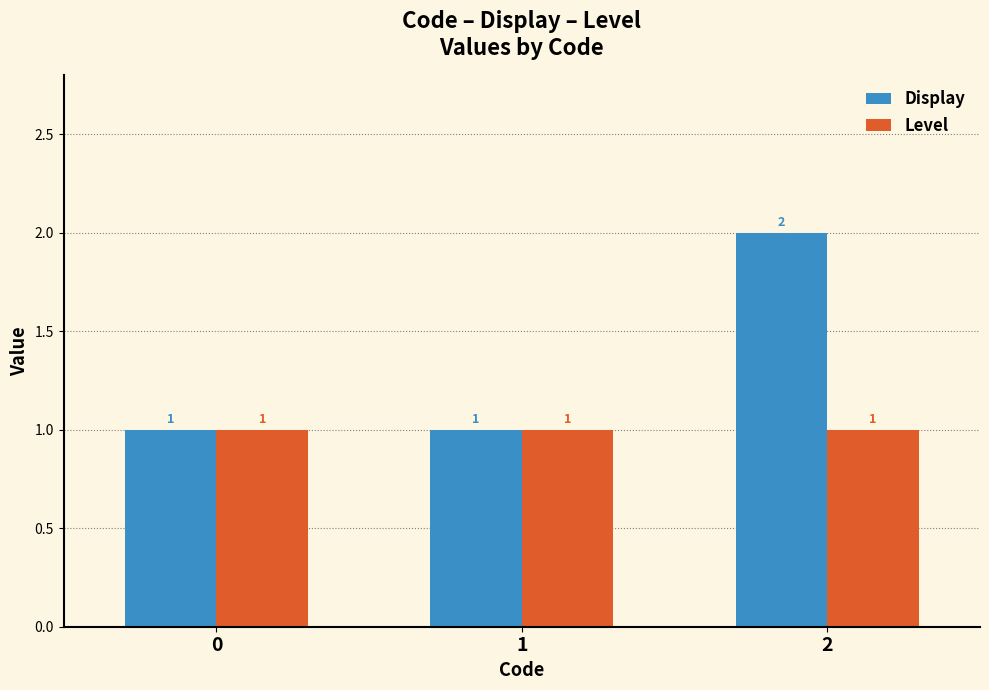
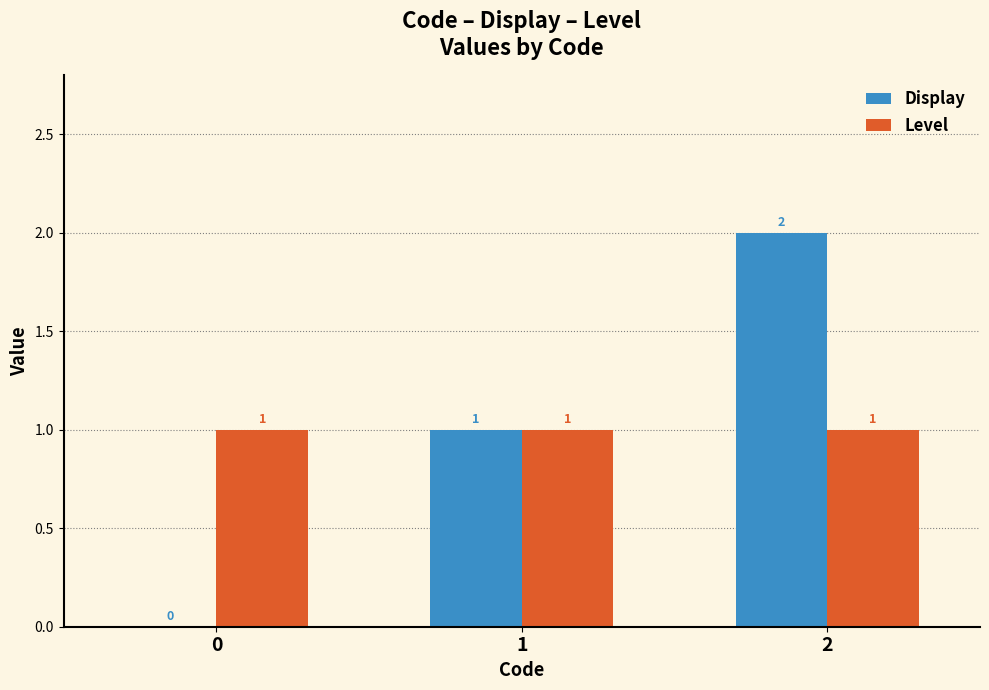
Display, 0: 1 -> 0
